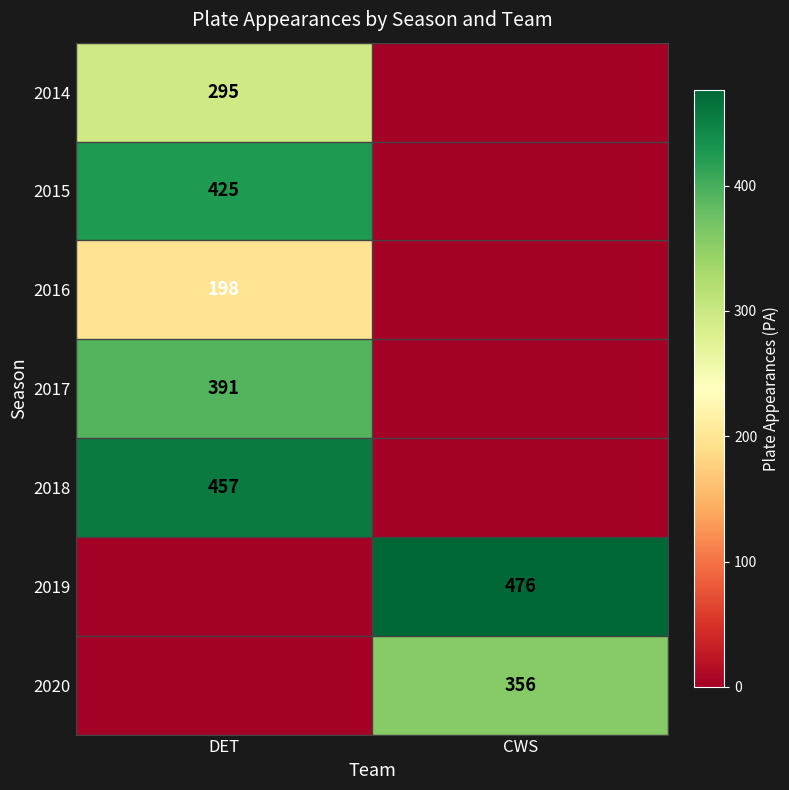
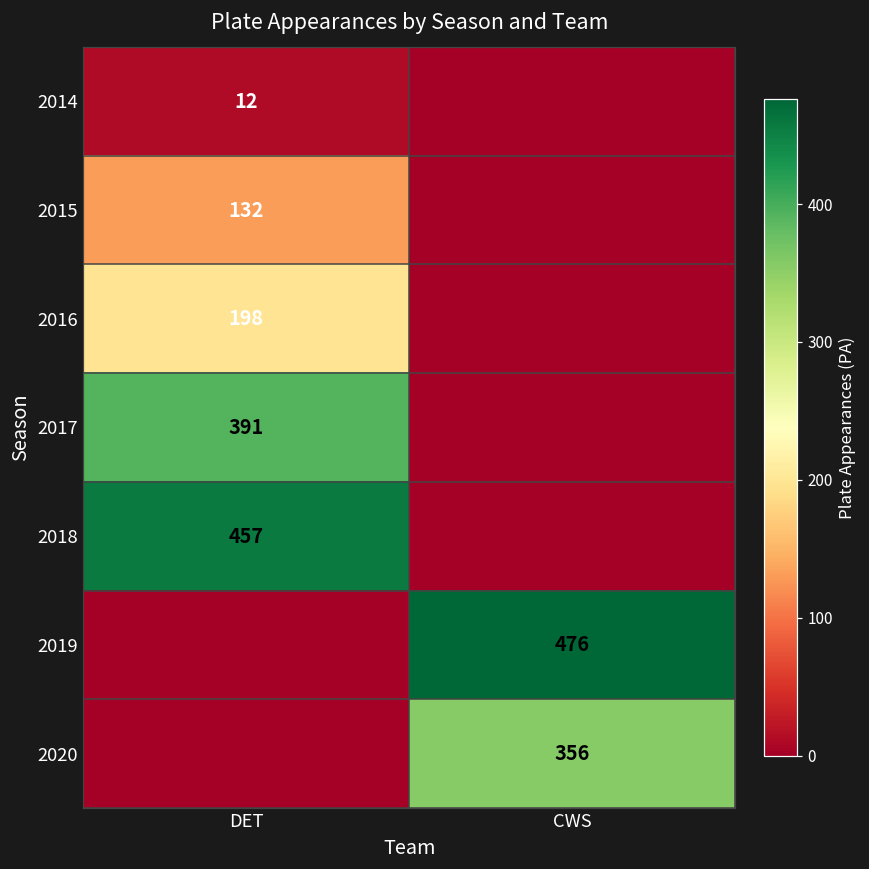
2014, DET: 295 -> 12
2015, DET: 425 -> 132
